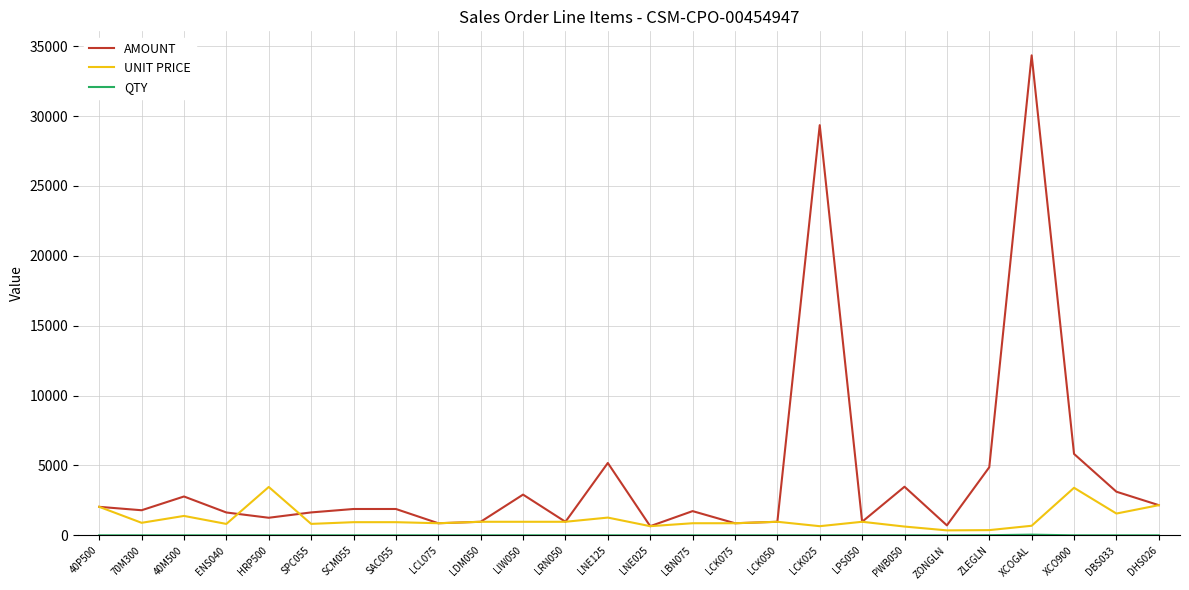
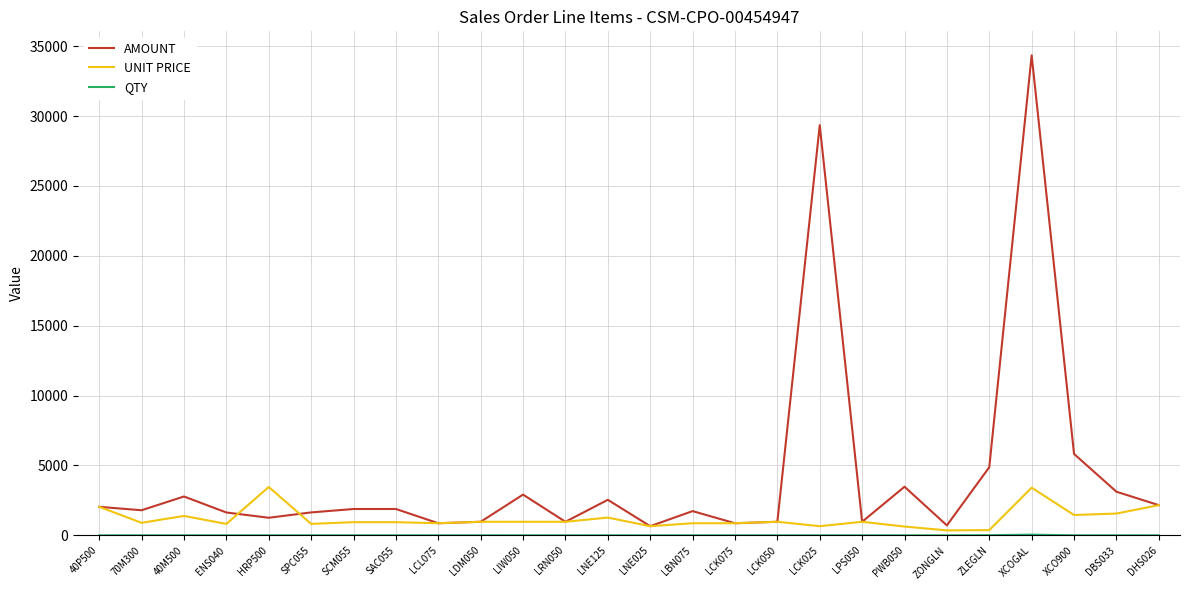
AMOUNT, LNE125: 5200 -> 2500
UNIT PRICE, XCOGAL: 700 -> 3400
UNIT PRICE, XCO900: 3400 -> 1500
